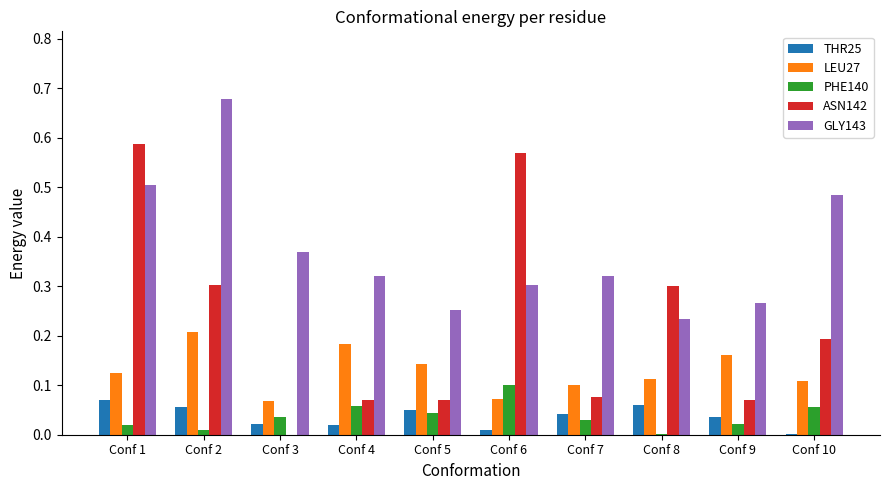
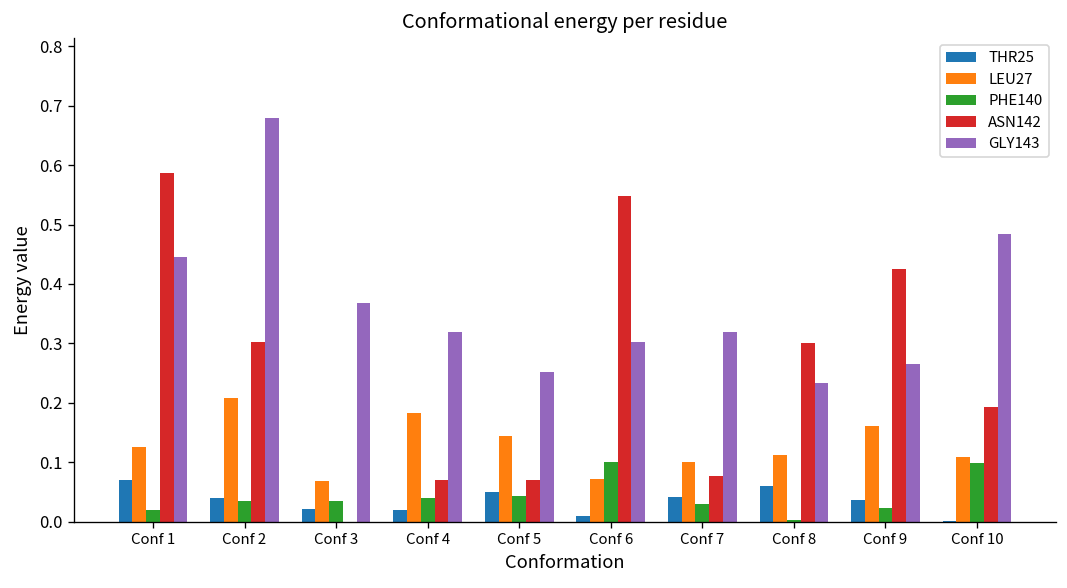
GLY143, Conf 1: 0.50 -> 0.45
THR25, Conf 2: 0.06 -> 0.04
PHE140, Conf 2: 0.01 -> 0.04
PHE140, Conf 4: 0.06 -> 0.04
ASN142, Conf 6: 0.57 -> 0.55
ASN142, Conf 9: 0.07 -> 0.43
PHE140, Conf 10: 0.06 -> 0.10
